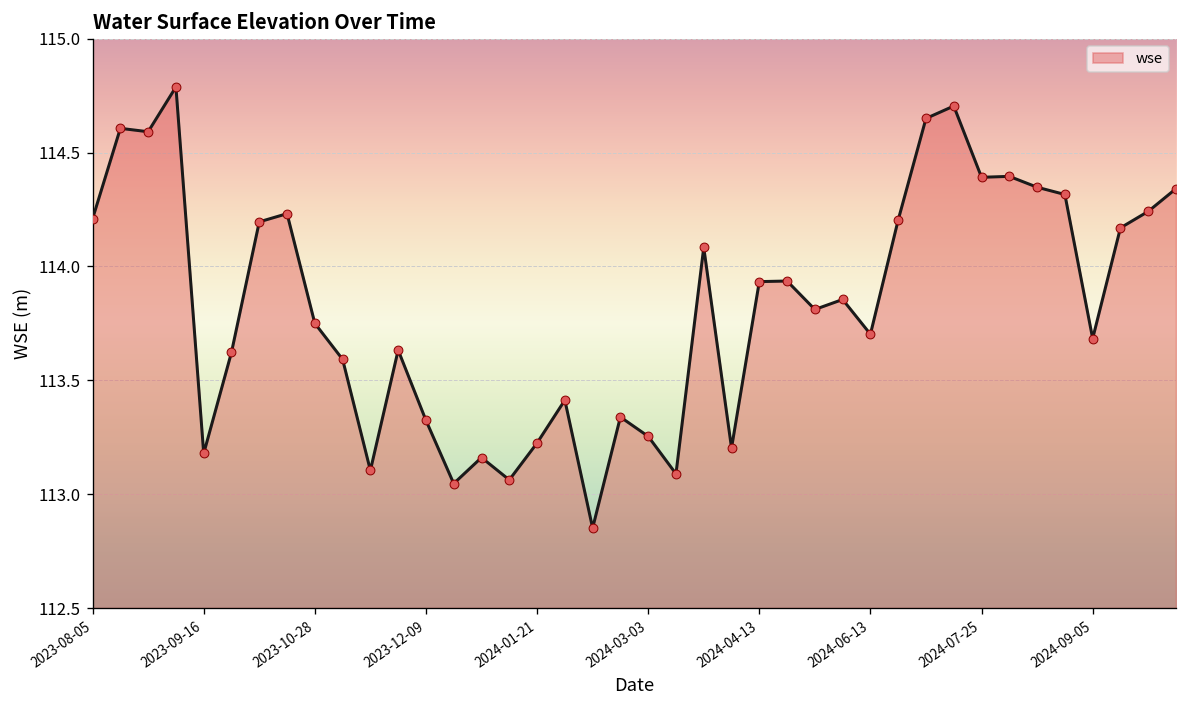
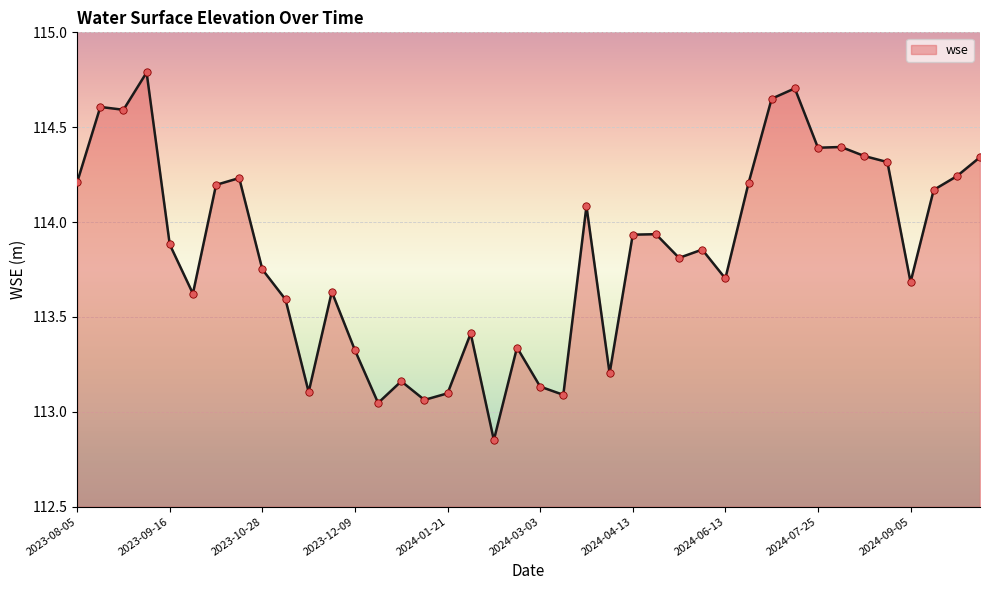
2023-09-16: 113.18 -> 113.88
2024-01-21: 113.22 -> 113.10
2024-03-03: 113.25 -> 113.13
